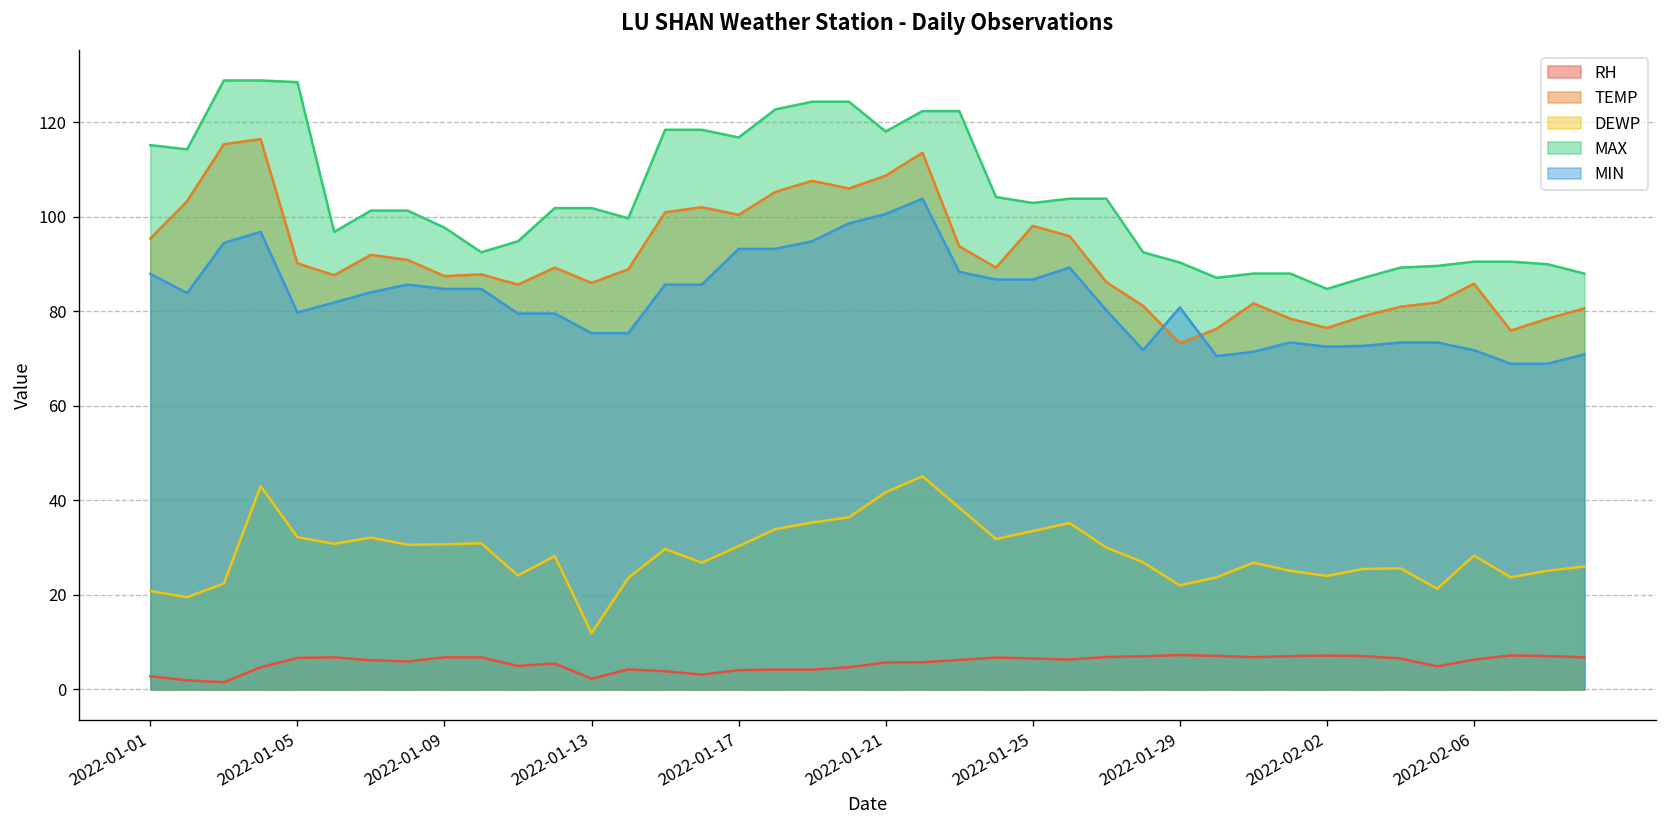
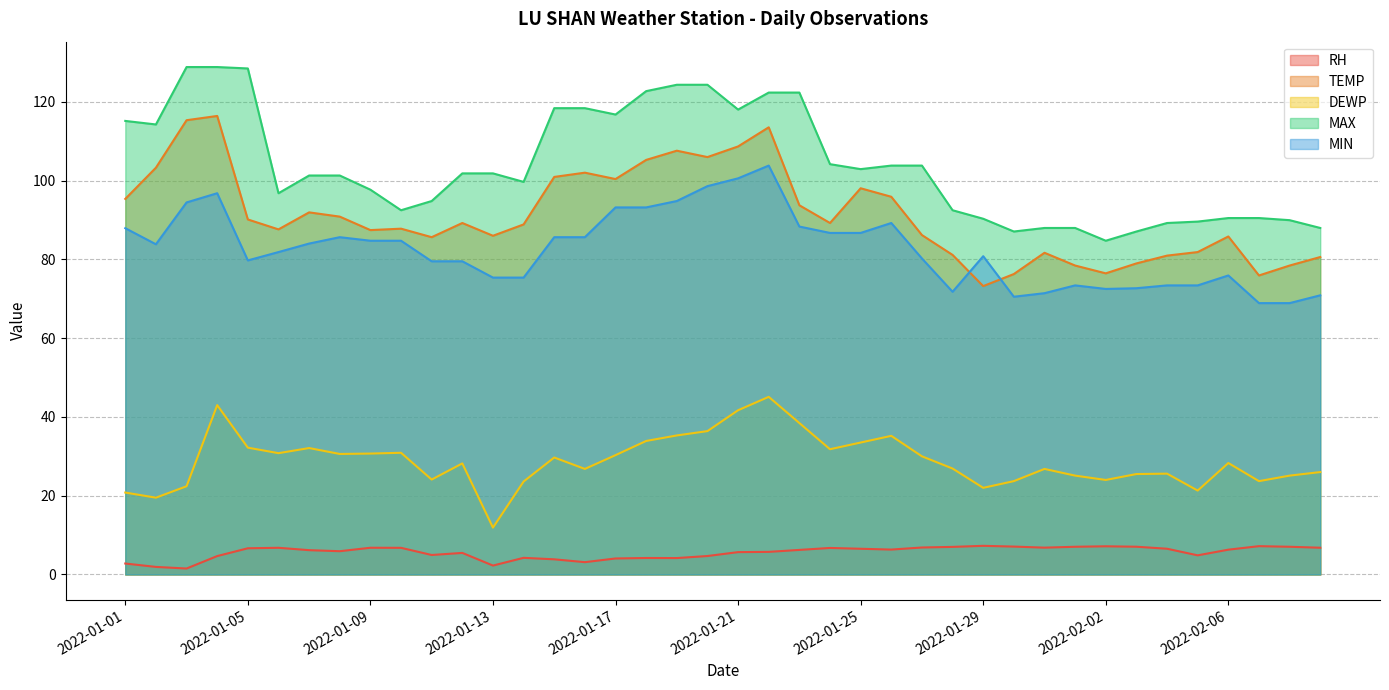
MIN, 2022-02-06: 72 -> 76
